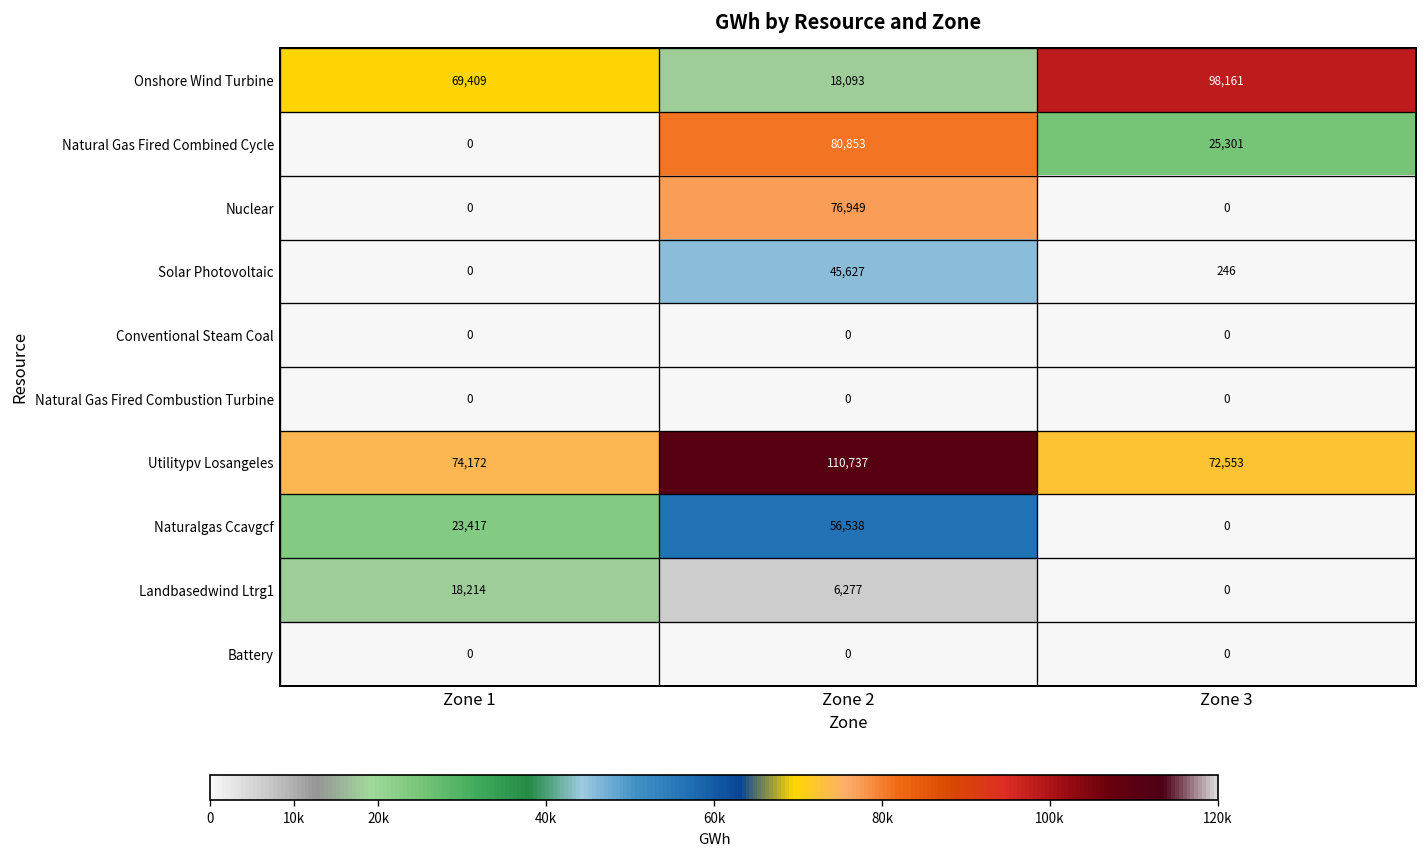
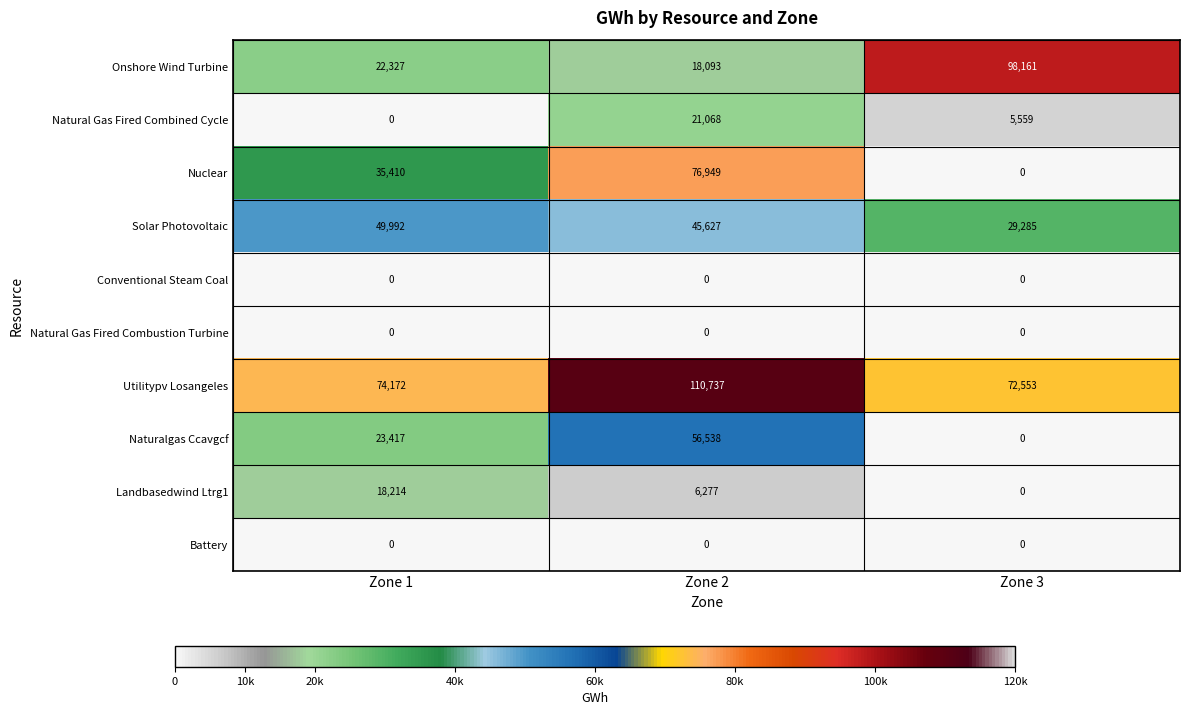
Onshore Wind Turbine, Zone 1: 69,409 -> 22,327
Natural Gas Fired Combined Cycle, Zone 2: 80,853 -> 21,068
Natural Gas Fired Combined Cycle, Zone 3: 25,301 -> 5,559
Nuclear, Zone 1: 0 -> 35,410
Solar Photovoltaic, Zone 1: 0 -> 49,992
Solar Photovoltaic, Zone 3: 246 -> 29,285
